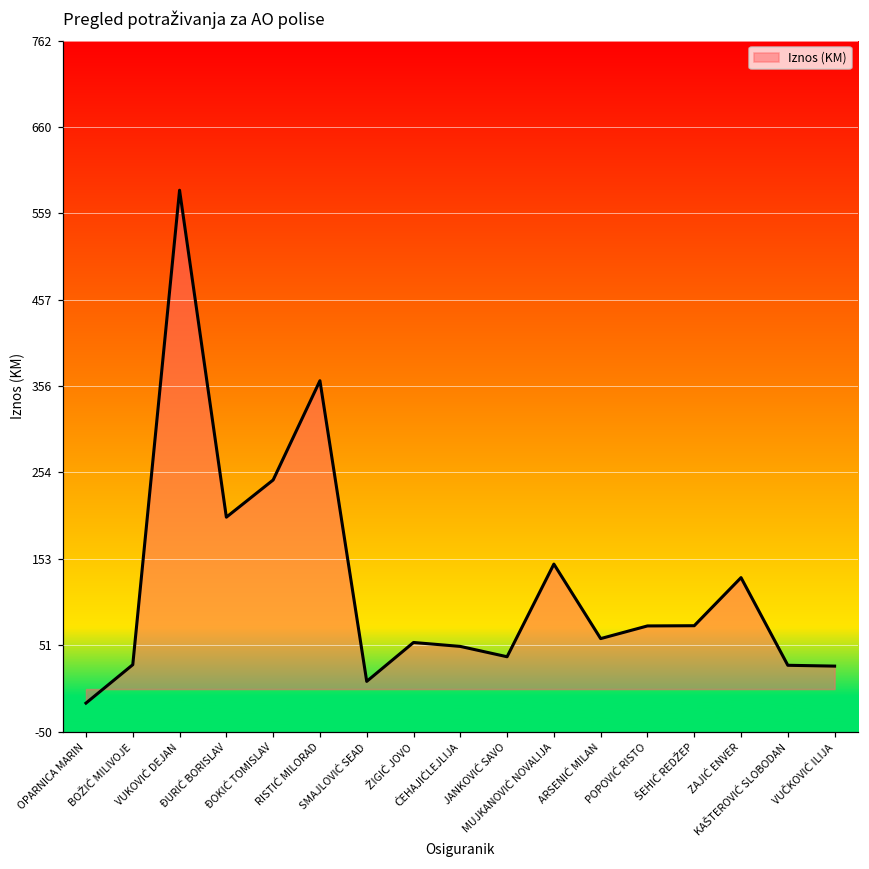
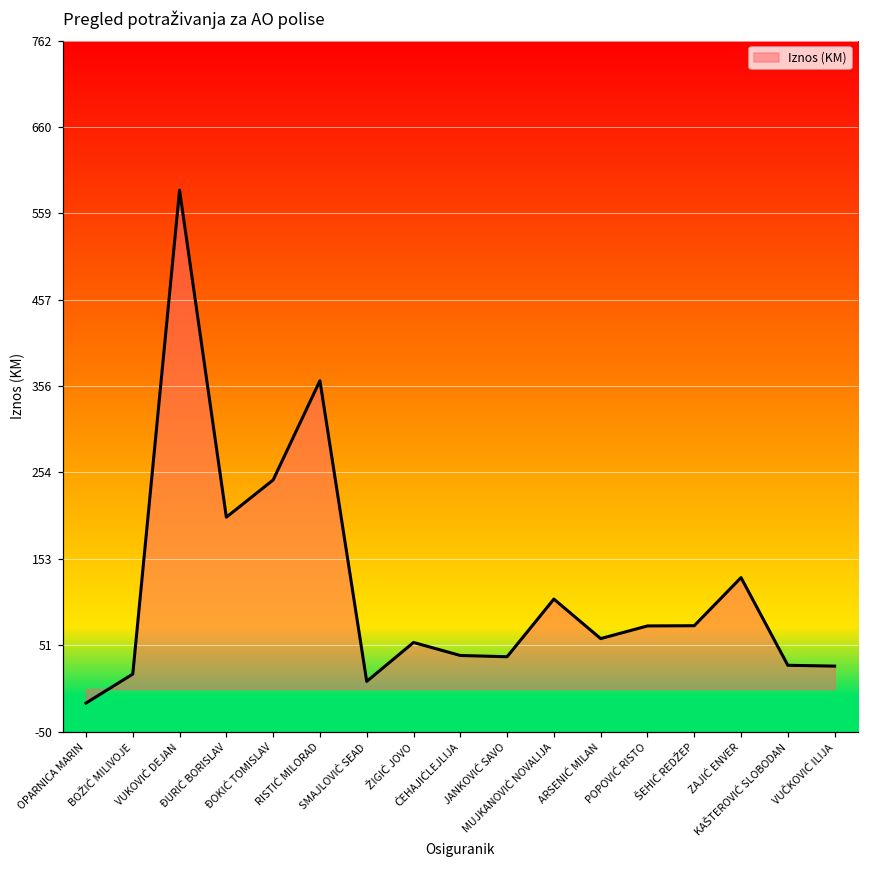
Iznos (KM), BOŽIĆ MILIVOJE: 30 -> 20
Iznos (KM), ĆEHAJIĆLEJLIJA: 50 -> 40
Iznos (KM), MUJKANOVIĆ NOVALIJA: 150 -> 110
